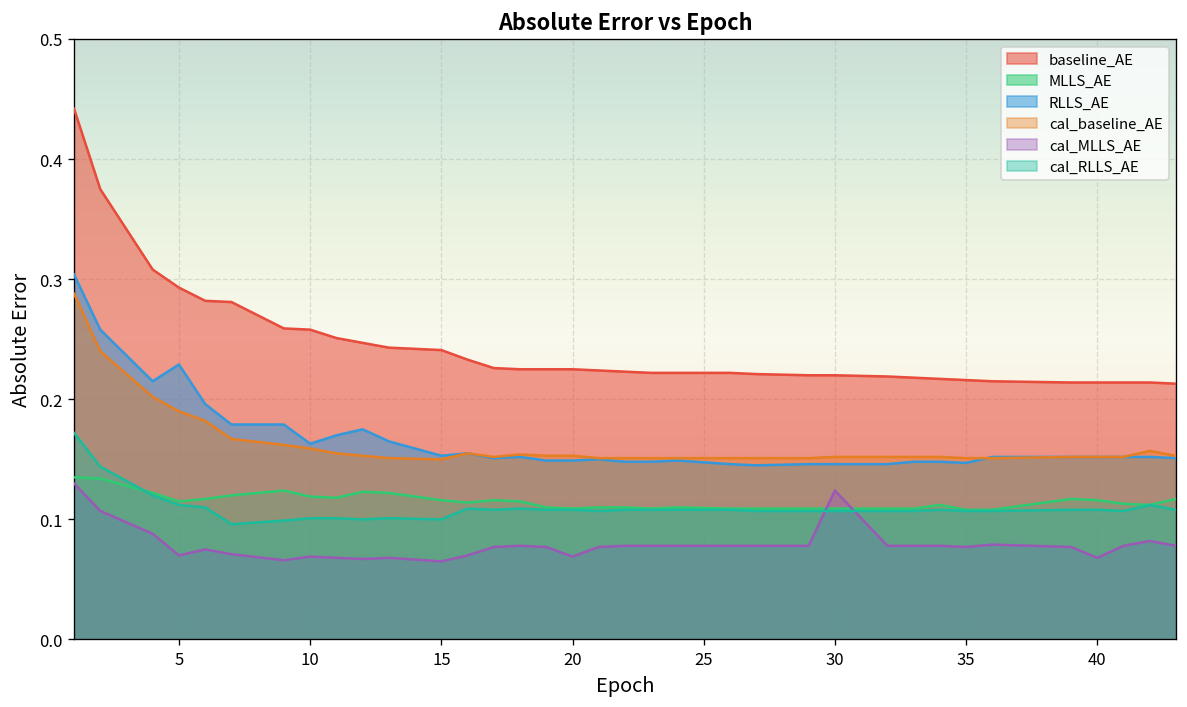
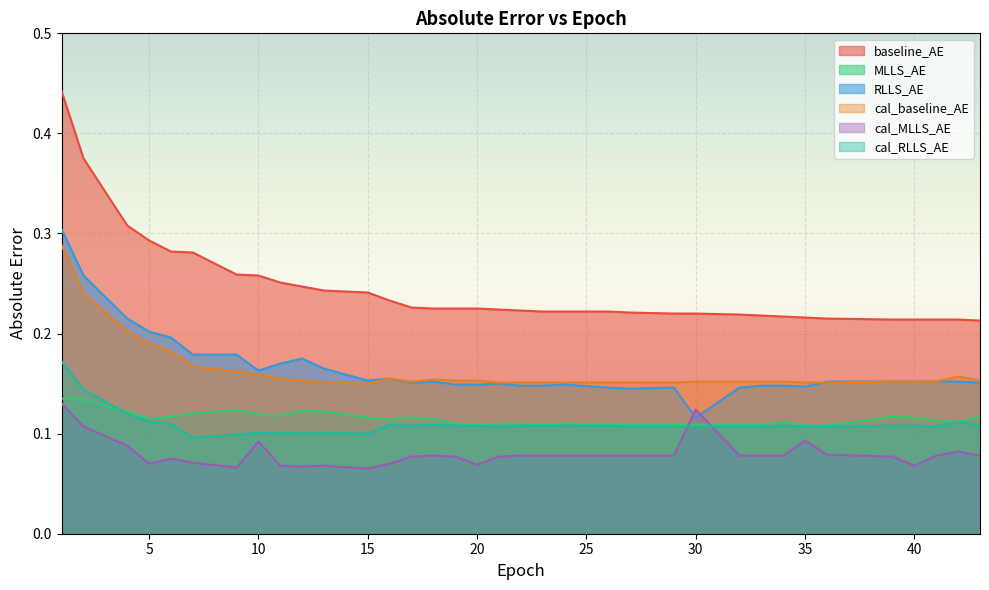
RLLS_AE, 5: 0.229 -> 0.202
cal_MLLS_AE, 10: 0.069 -> 0.092
RLLS_AE, 30: 0.146 -> 0.116
cal_MLLS_AE, 35: 0.077 -> 0.093
